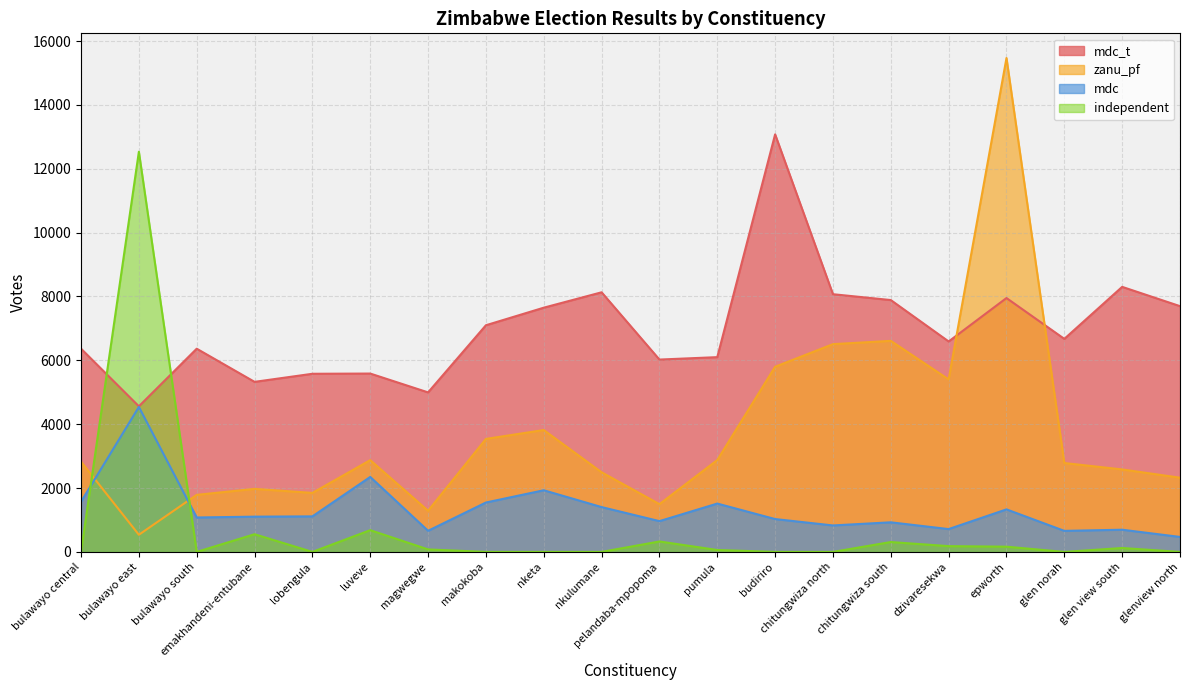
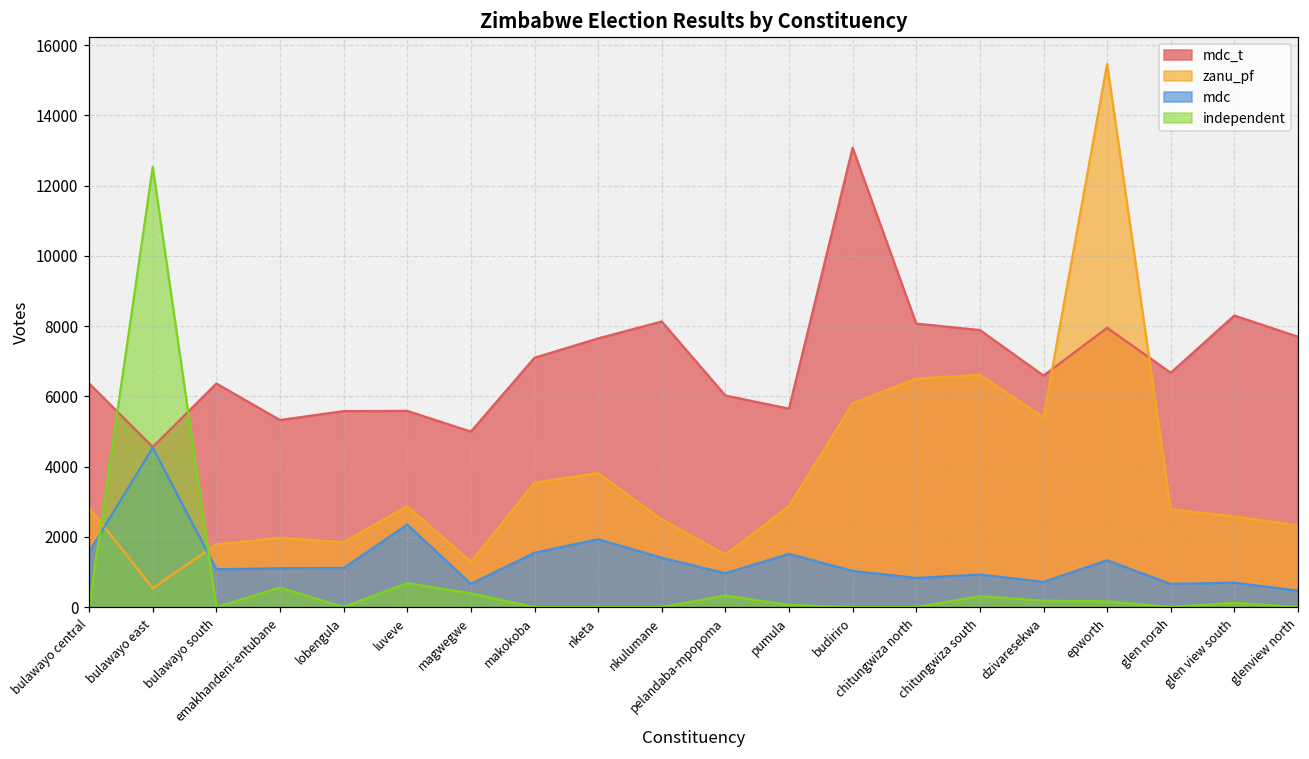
independent, magwegwe: 100 -> 400
mdc_t, pumula: 6100 -> 5600
